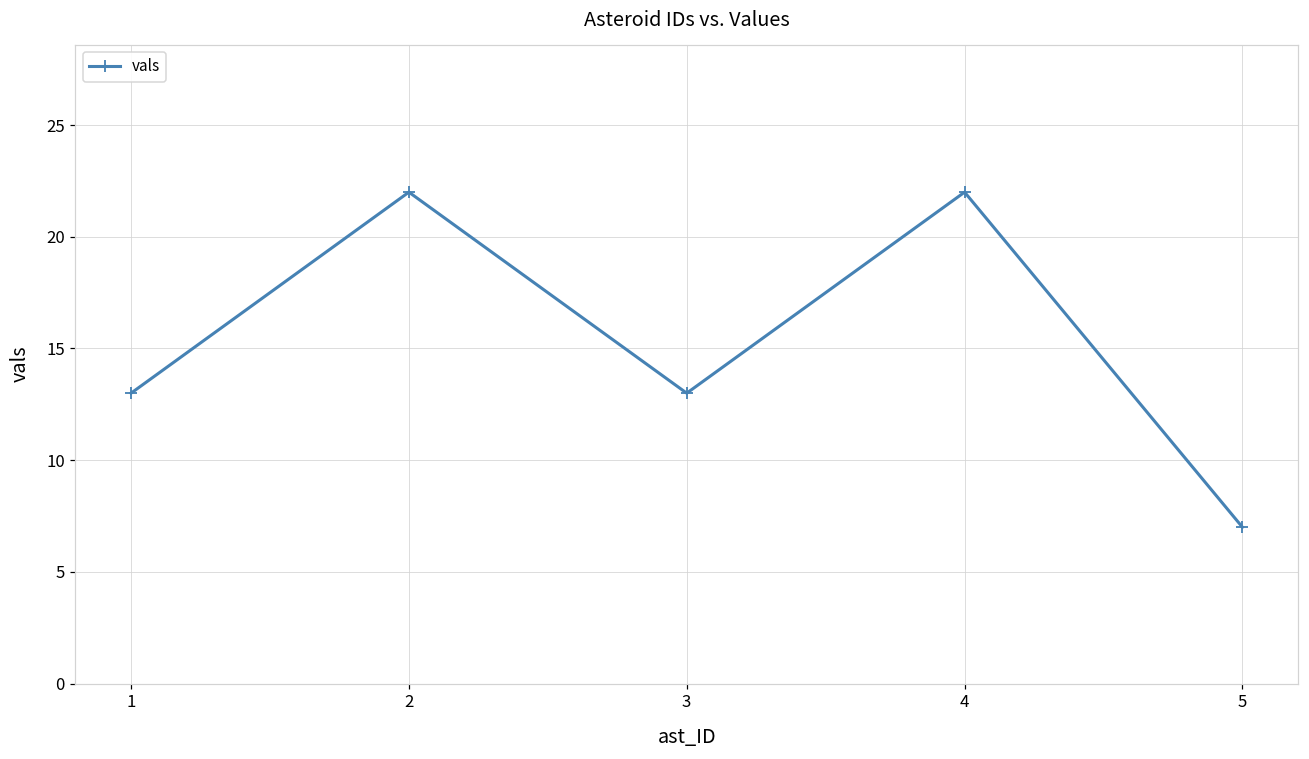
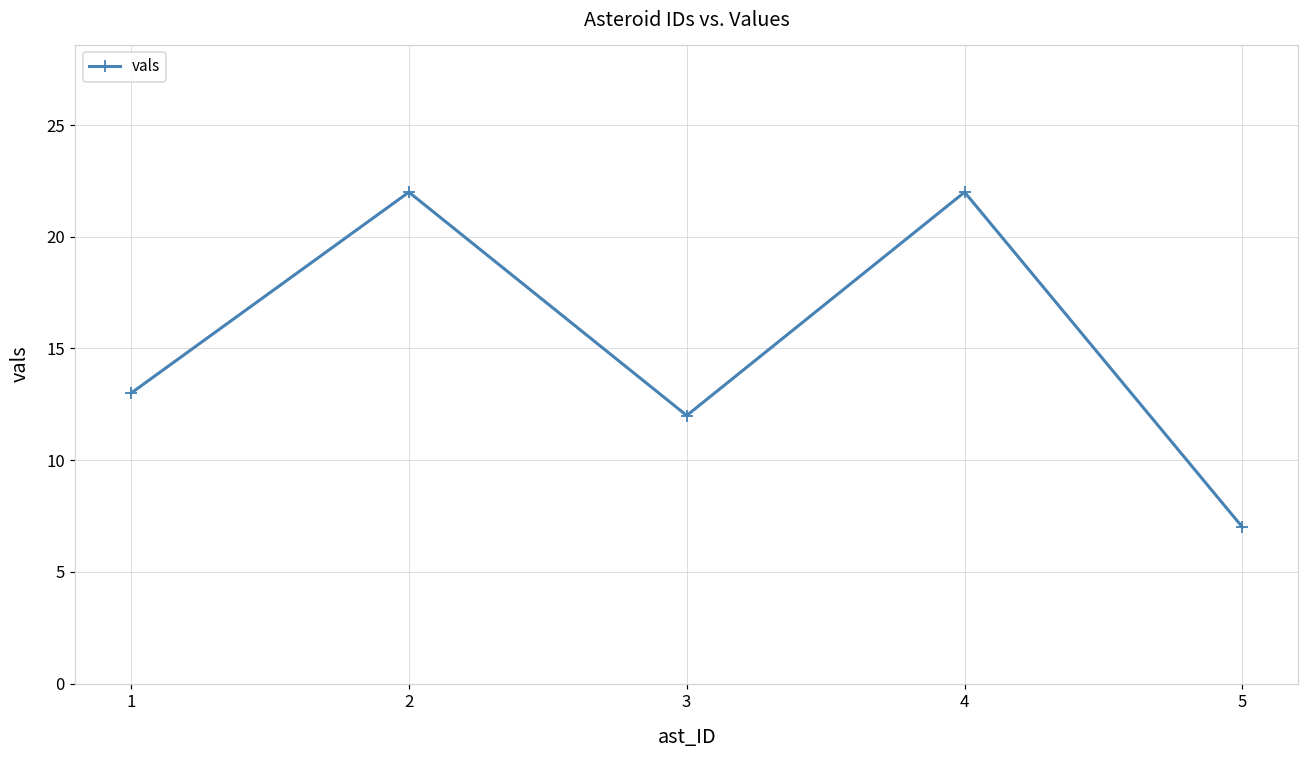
3: 13 -> 12
